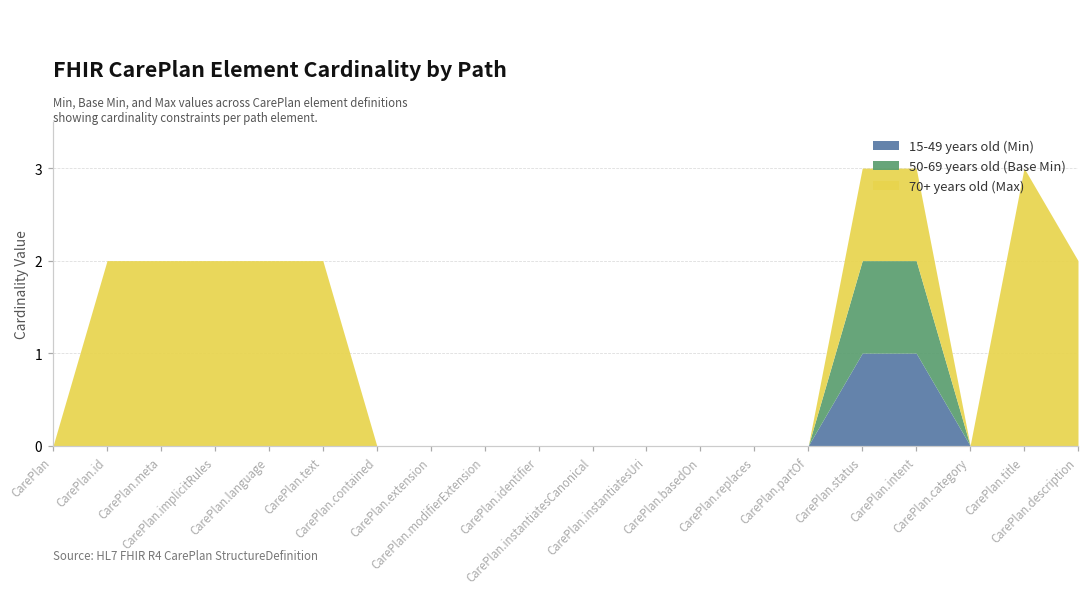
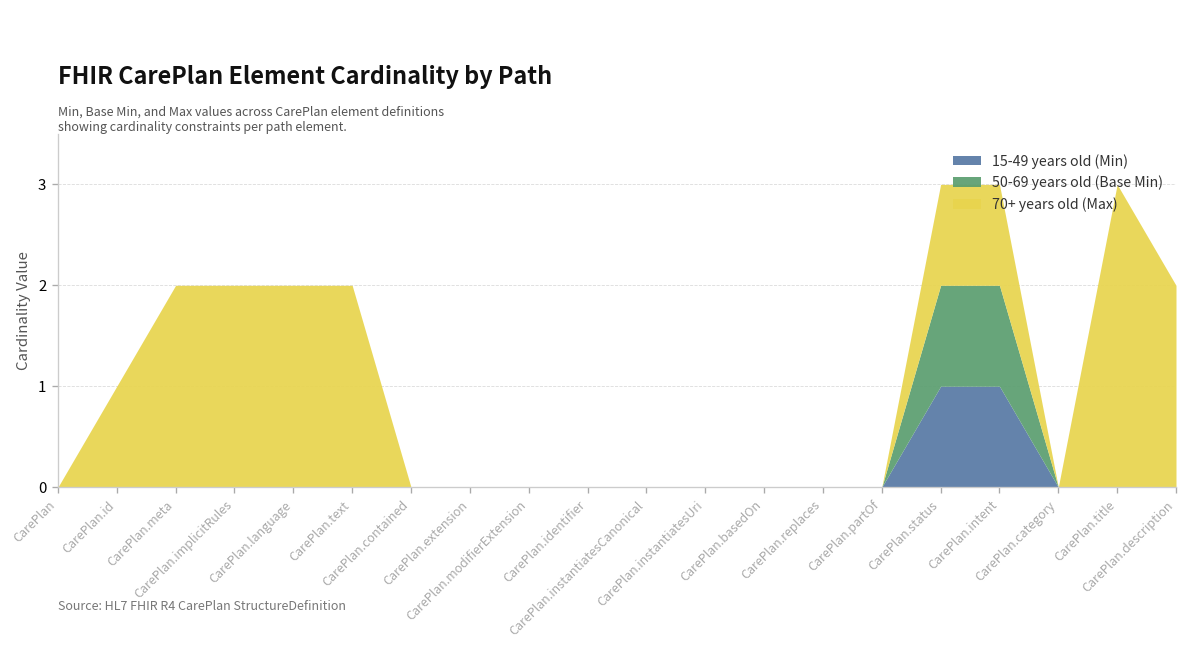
70+ years old (Max), CarePlan.id: 2 -> 1
